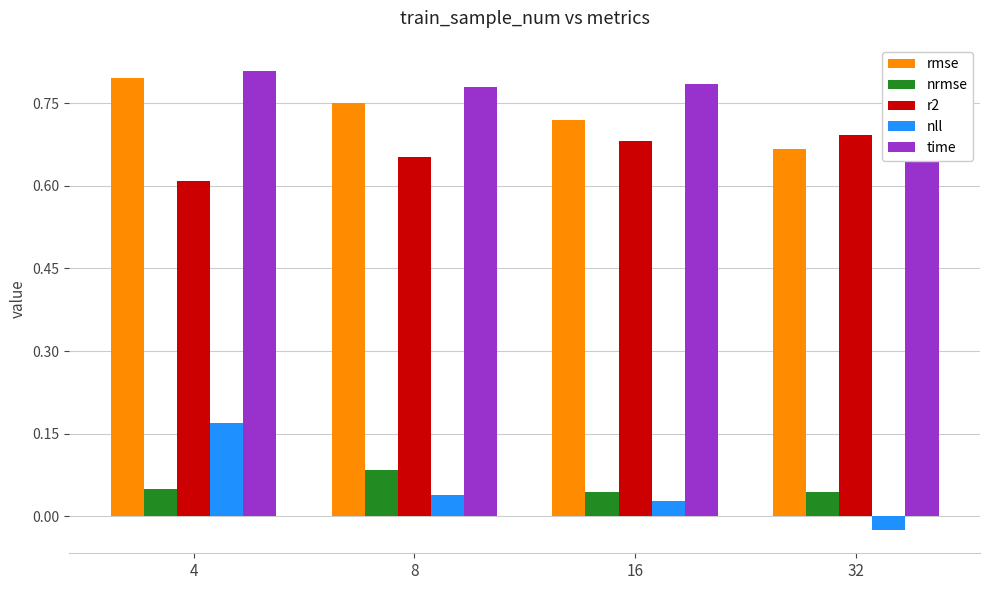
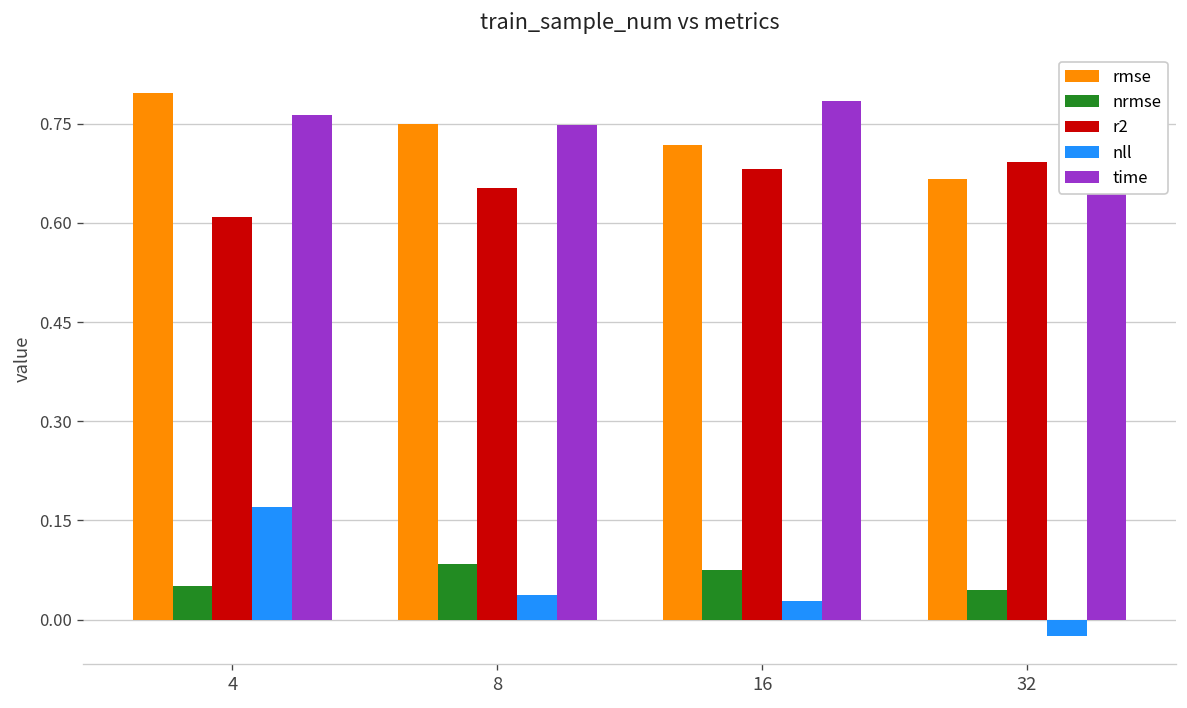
time, 4: 0.81 -> 0.76
time, 8: 0.78 -> 0.75
nrmse, 16: 0.04 -> 0.08
